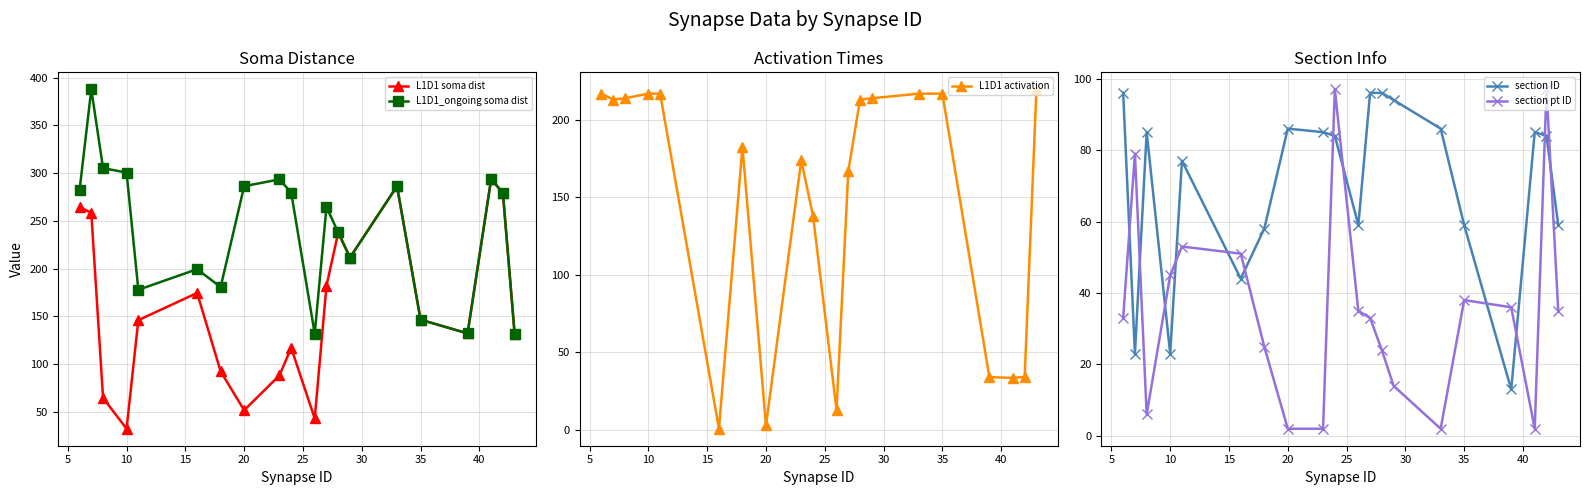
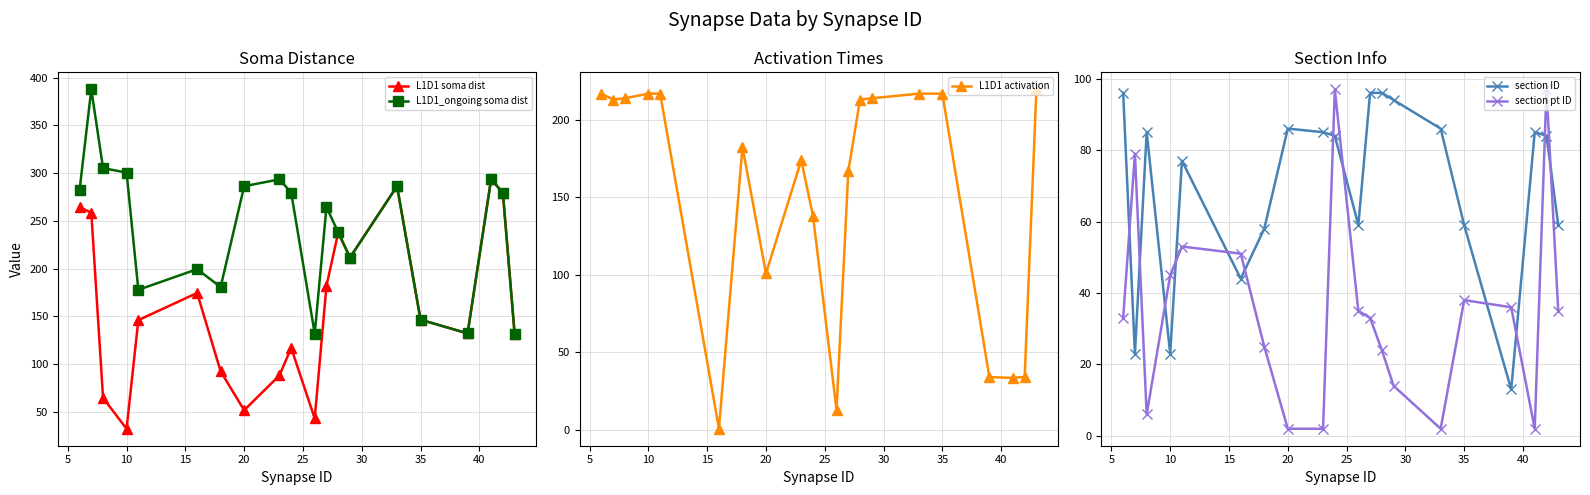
Activation Times, 20: 3 -> 101
